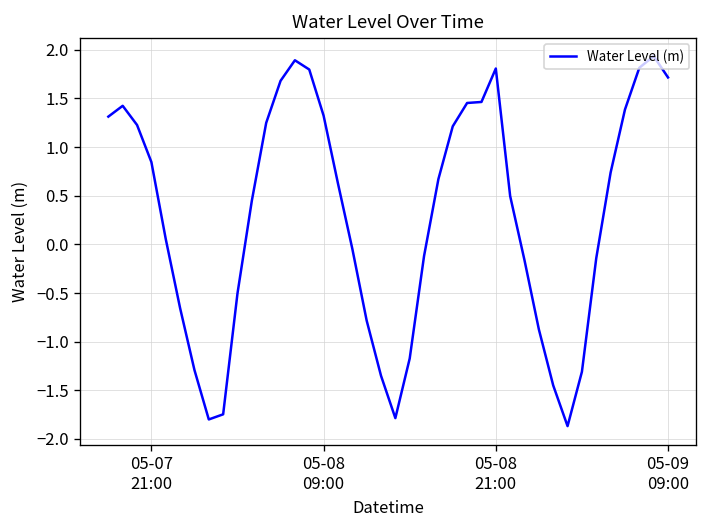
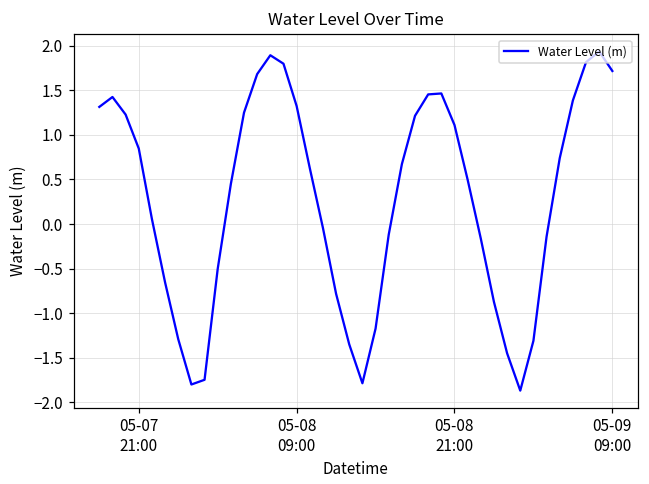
05-08 21:00: 1.8 -> 1.1
